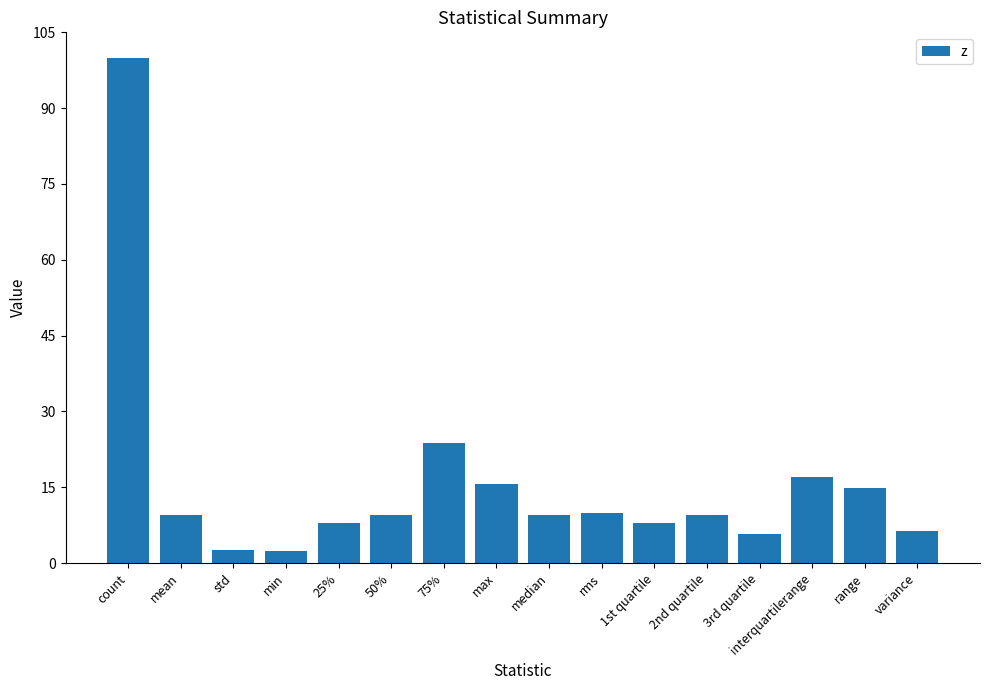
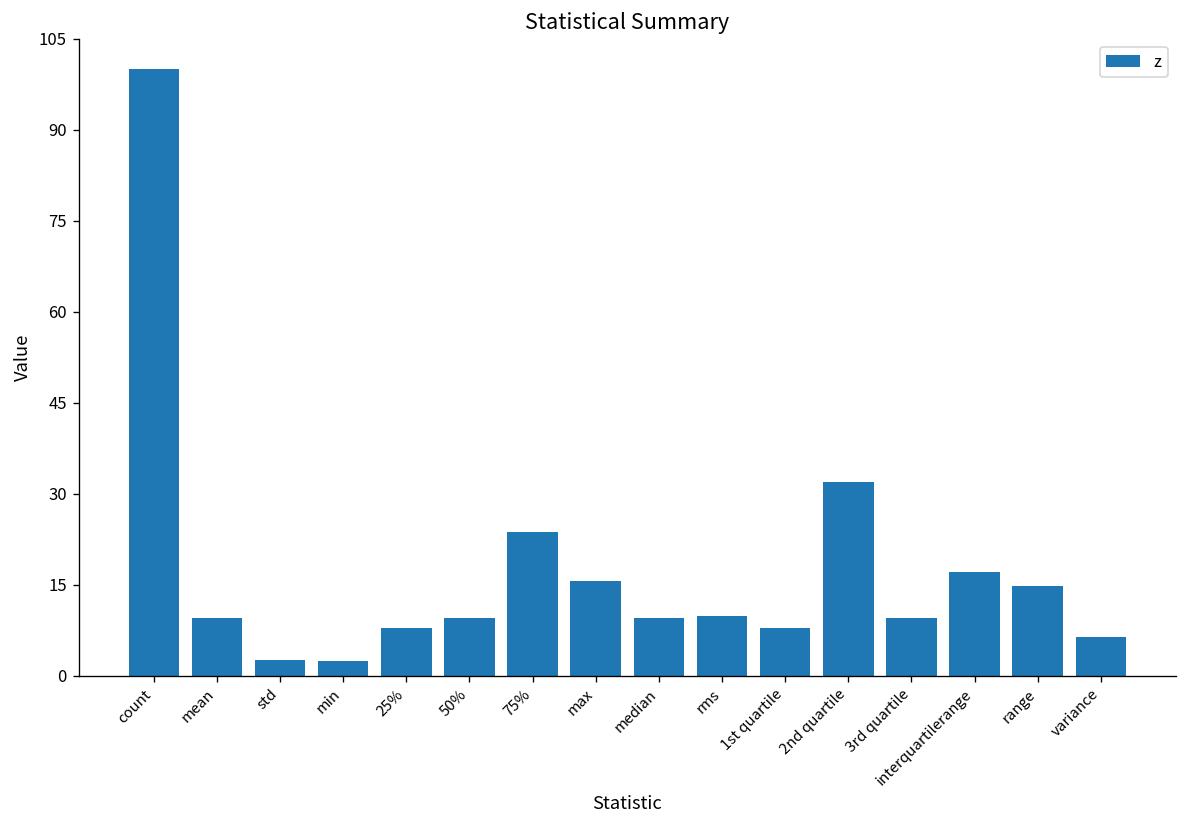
2nd quartile: 9 -> 32
3rd quartile: 6 -> 9
